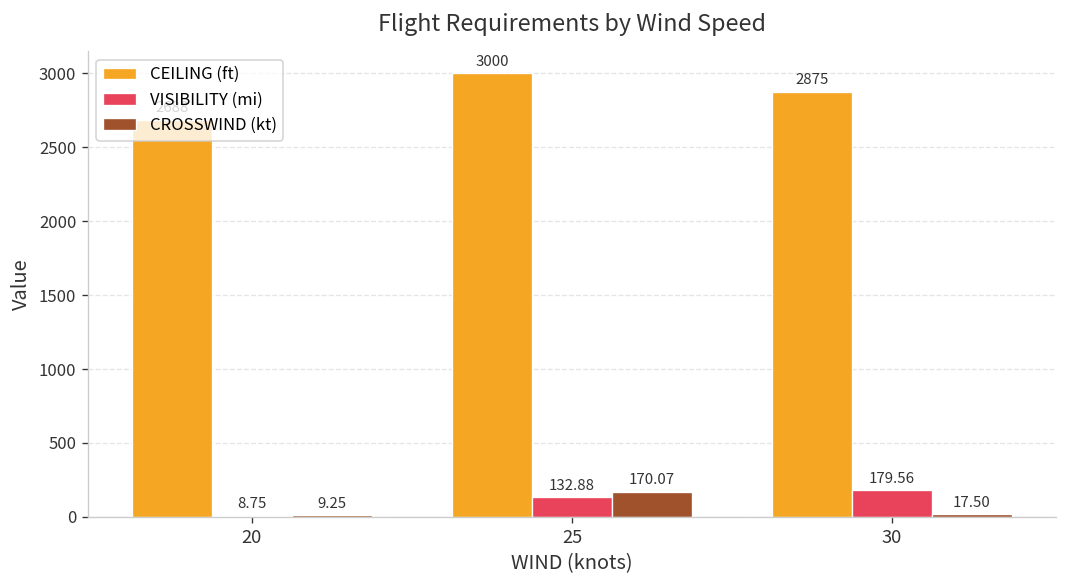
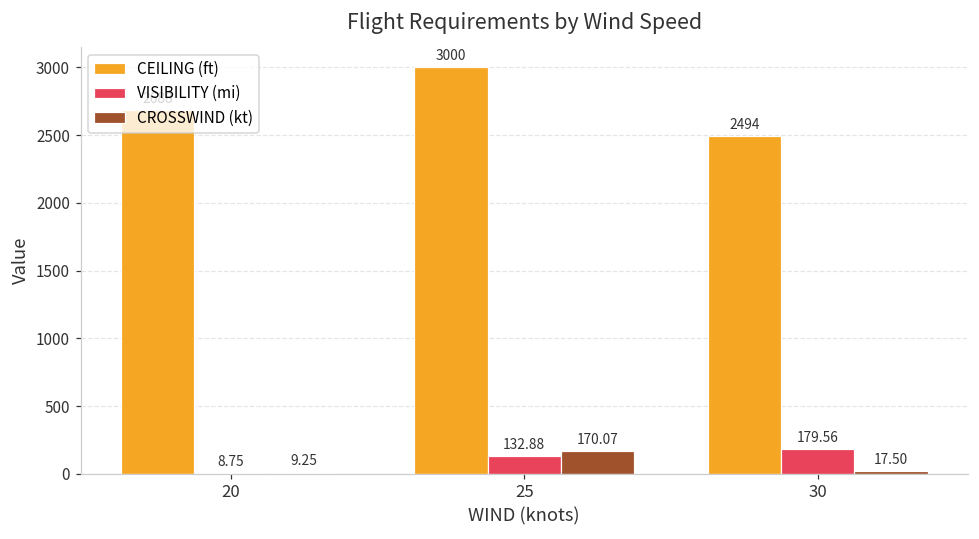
CEILING (ft), 30: 2875 -> 2494
